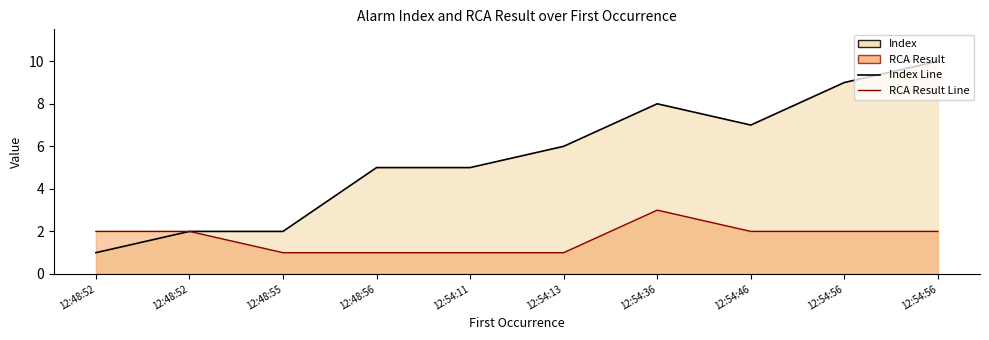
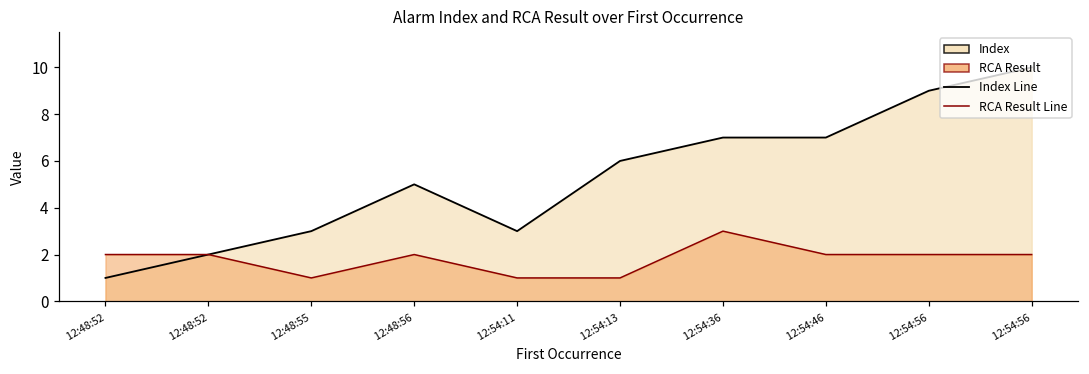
Index, 12:48:55: 2 -> 3
RCA Result, 12:48:56: 1 -> 2
Index, 12:54:11: 5 -> 3
Index, 12:54:36: 8 -> 7
